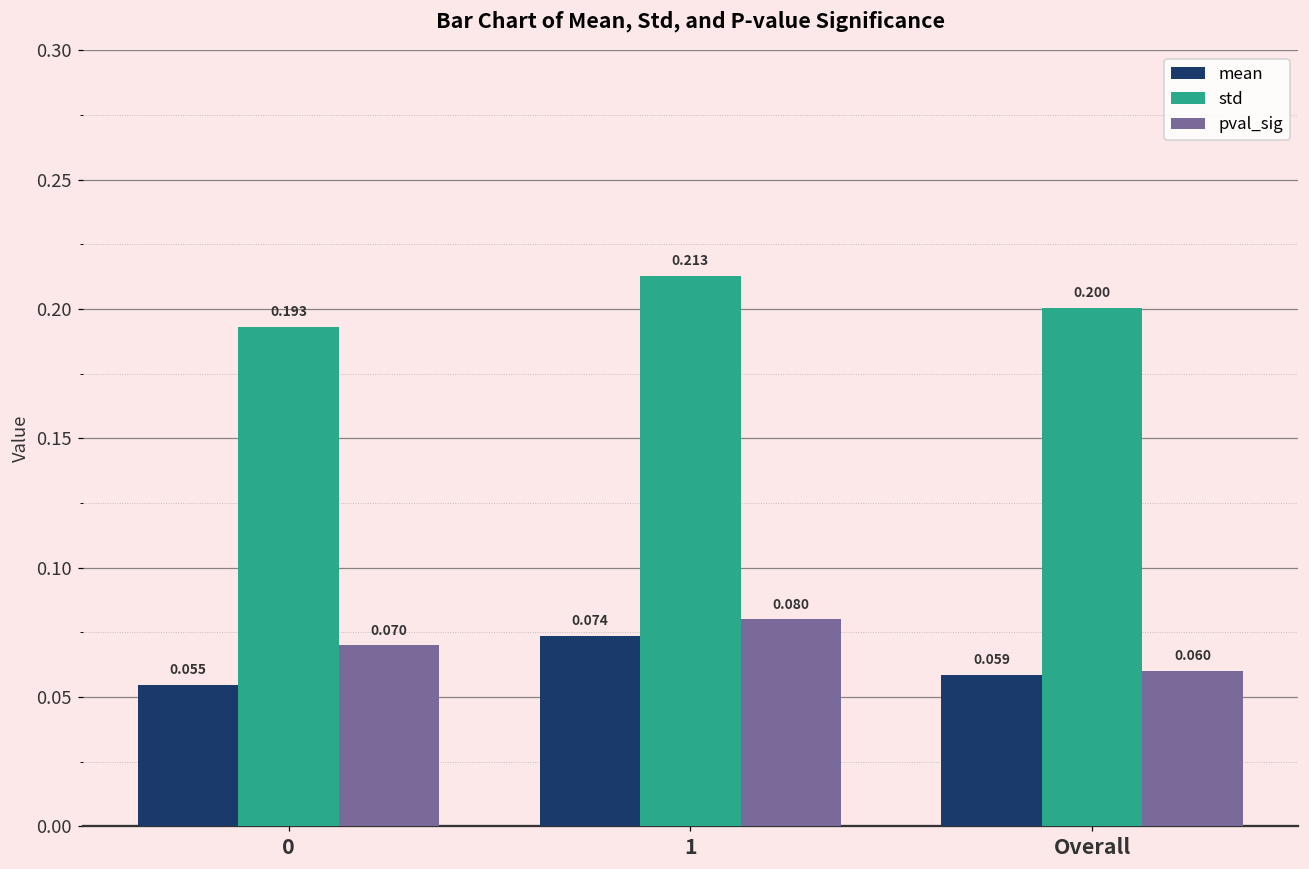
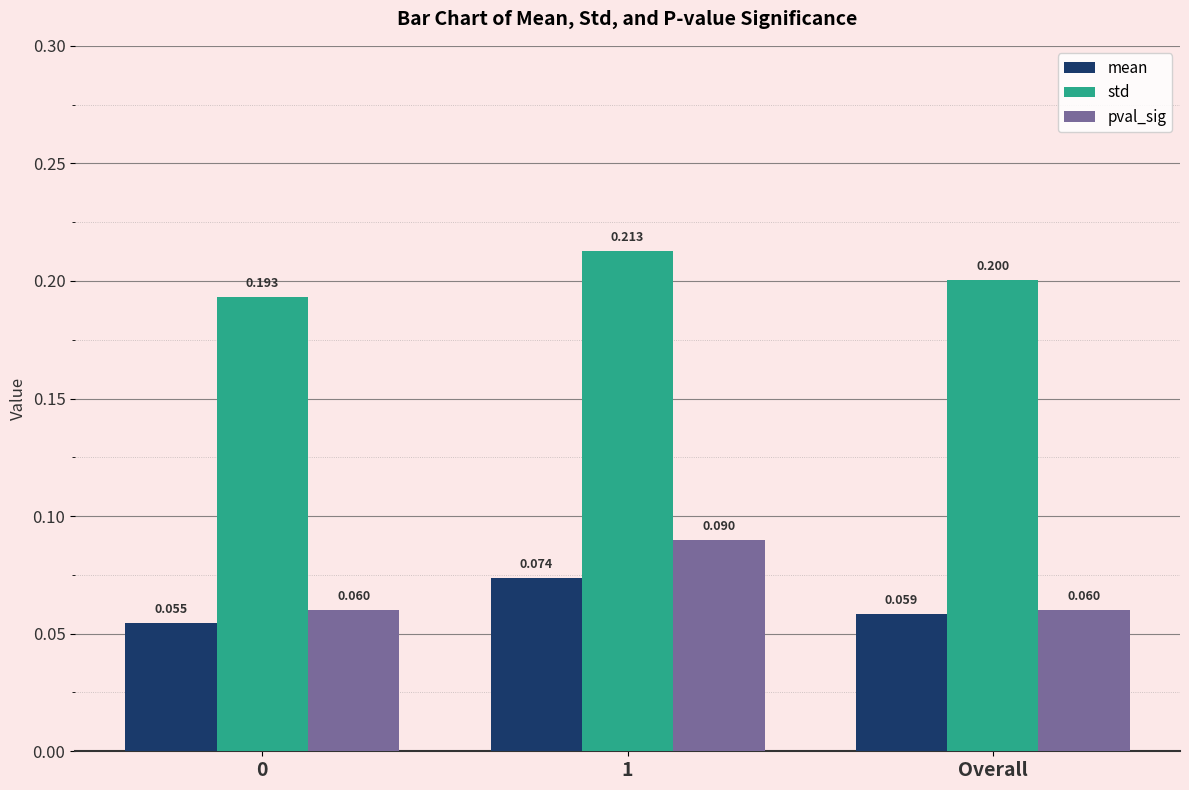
pval_sig, 0: 0.070 -> 0.060
pval_sig, 1: 0.080 -> 0.090
